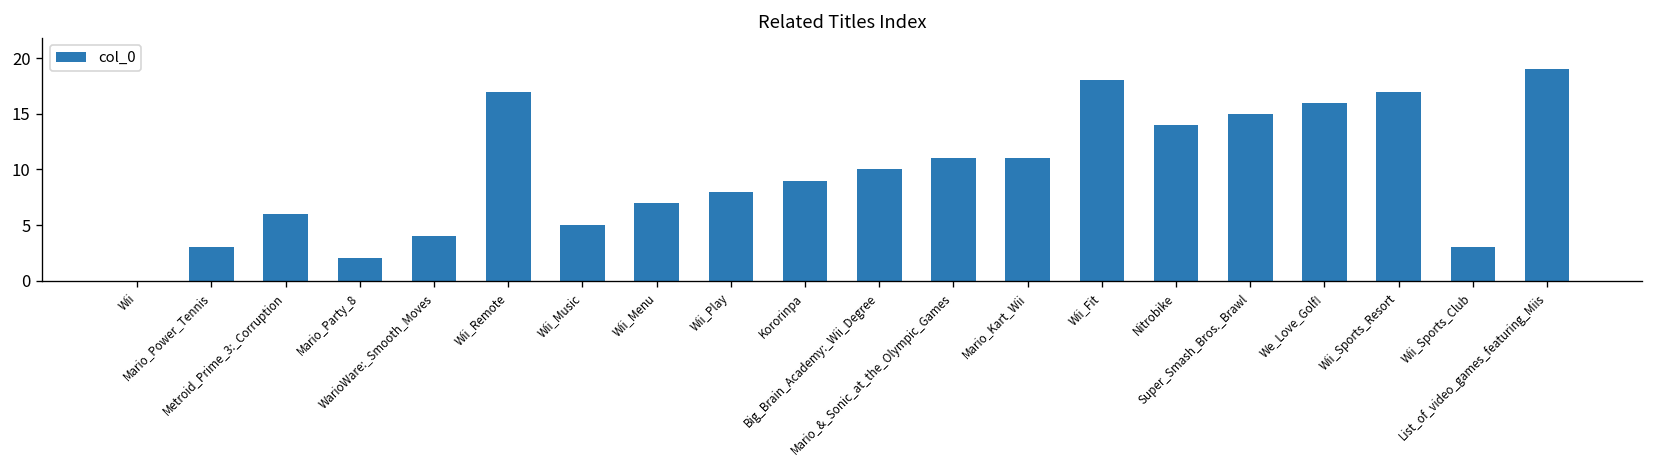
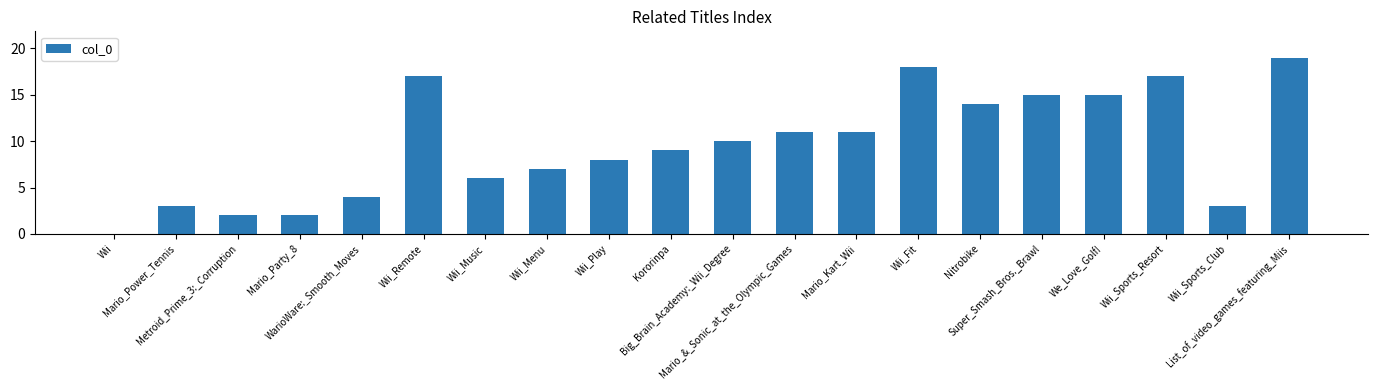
Metroid_Prime_3:_Corruption: 6 -> 2
Wii_Music: 5 -> 6
We_Love_Golf!: 16 -> 15
